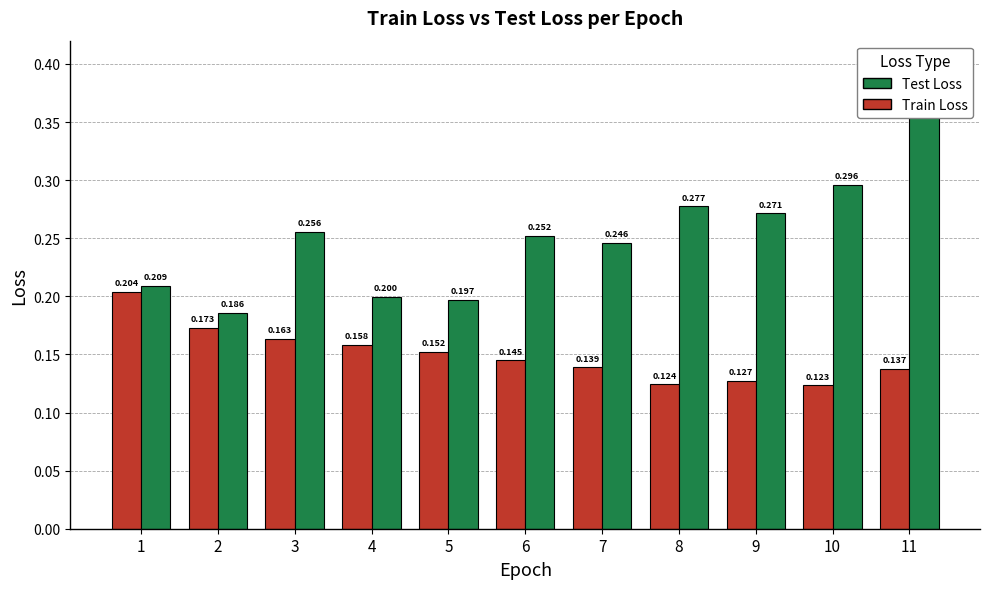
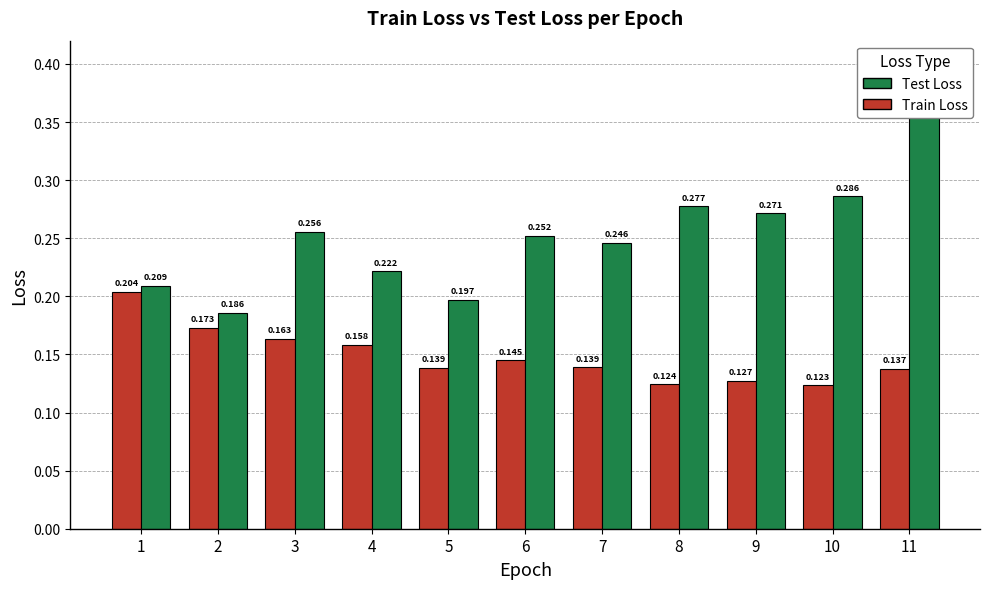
Test Loss, 4: 0.200 -> 0.222
Train Loss, 5: 0.152 -> 0.139
Test Loss, 10: 0.296 -> 0.286
